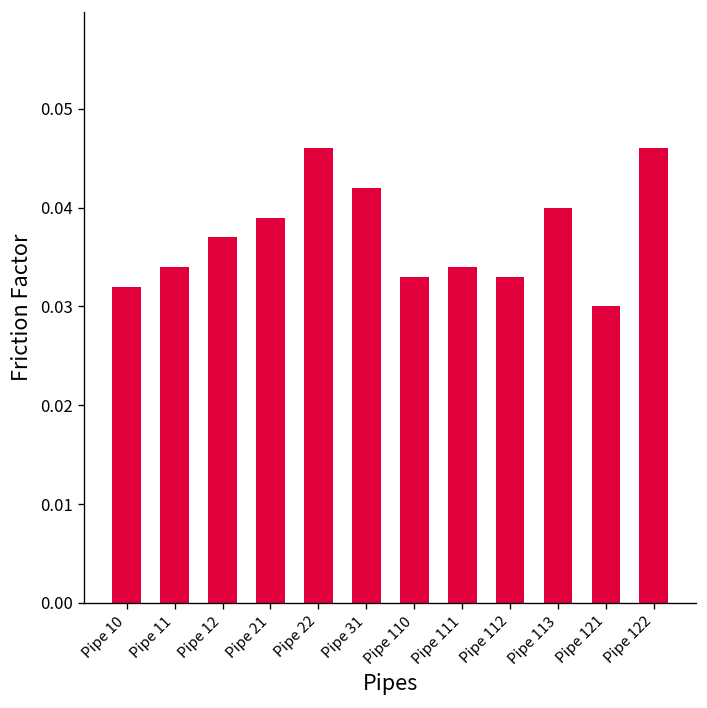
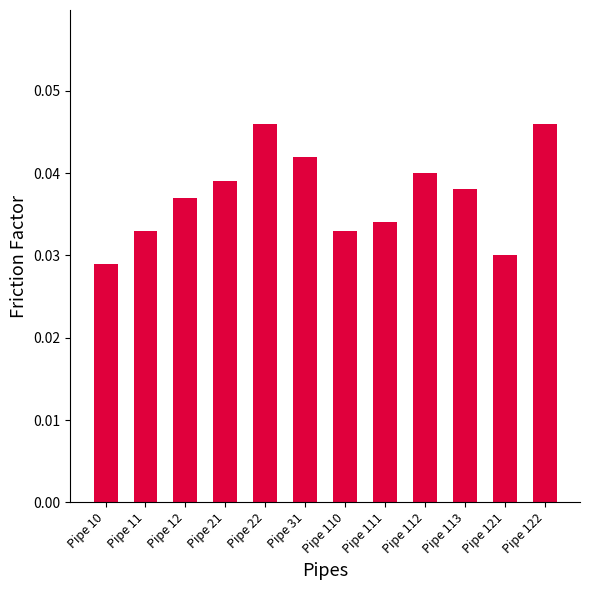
Pipe 10: 0.032 -> 0.029
Pipe 11: 0.034 -> 0.033
Pipe 112: 0.033 -> 0.040
Pipe 113: 0.040 -> 0.038
